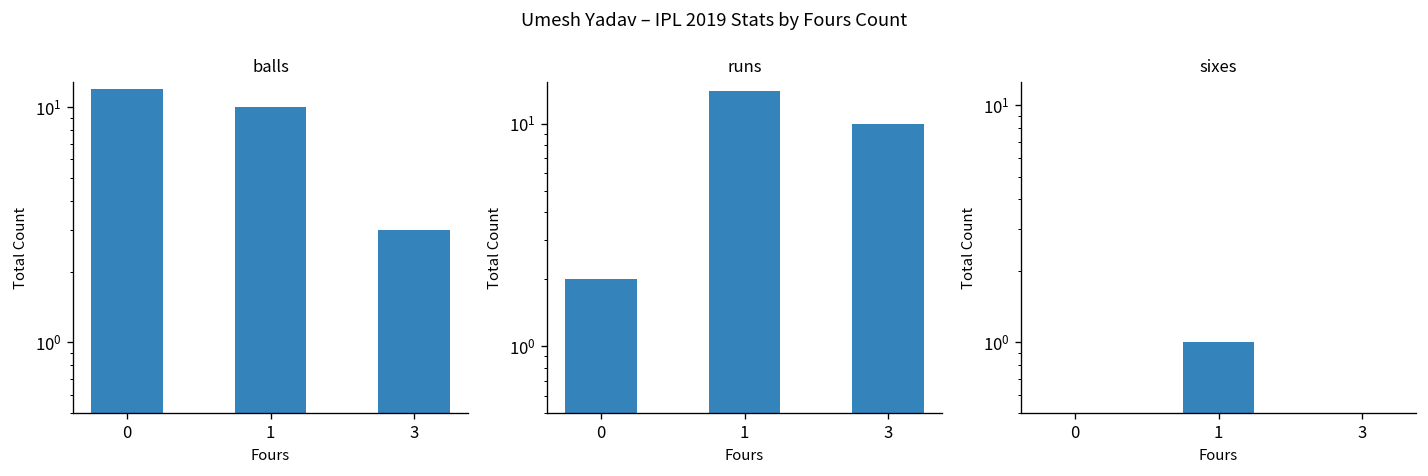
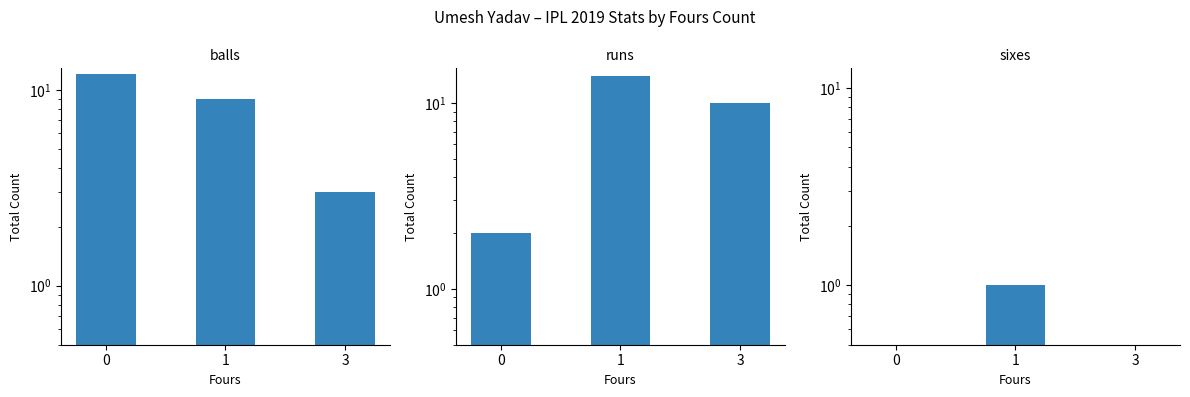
balls, 1: 10 -> 9
